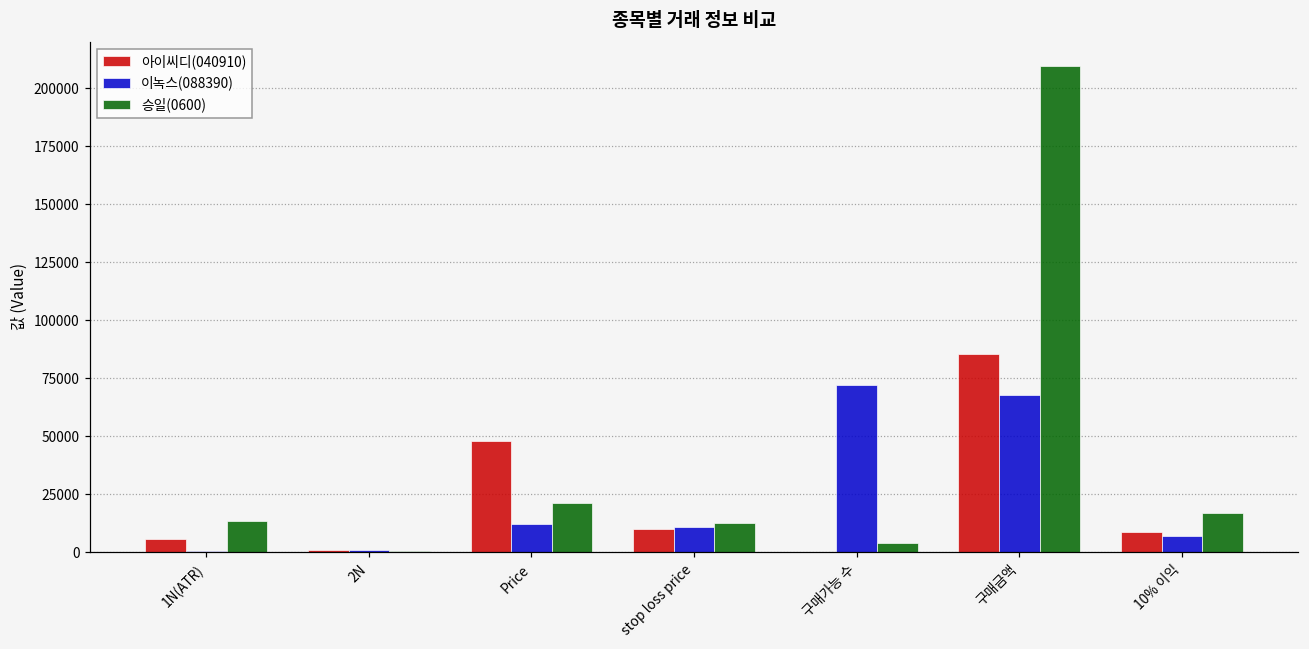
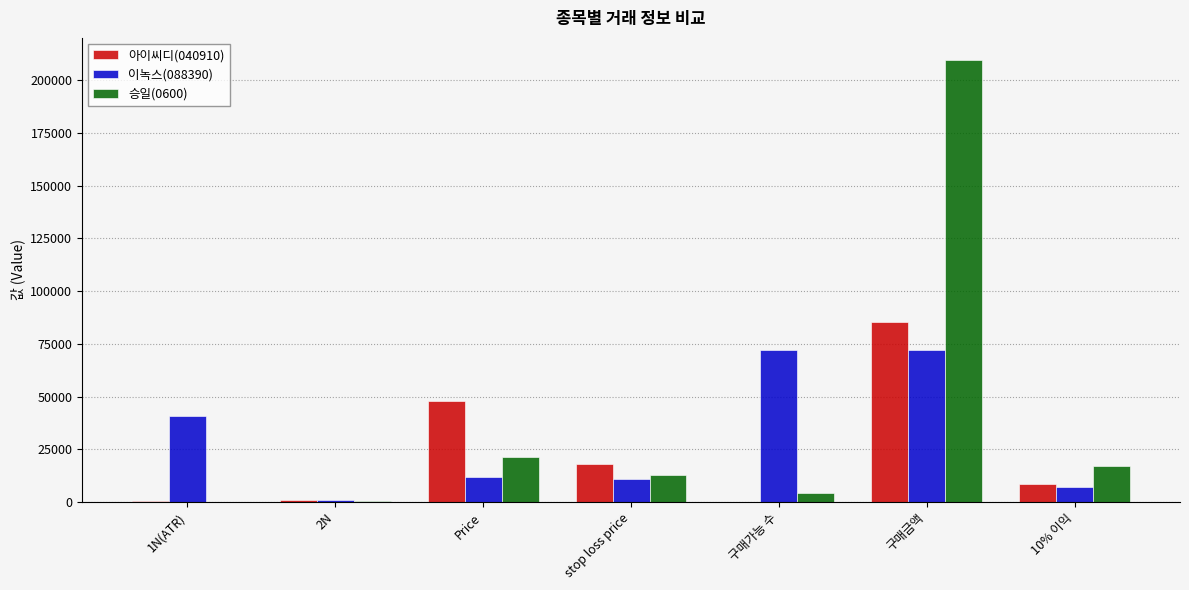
아이씨디(040910), 1N(ATR): 6000 -> 0
이녹스(088390), 1N(ATR): 0 -> 41000
승일(0600), 1N(ATR): 14000 -> 0
아이씨디(040910), stop loss price: 10000 -> 18000
이녹스(088390), 구매금액: 68000 -> 72000
